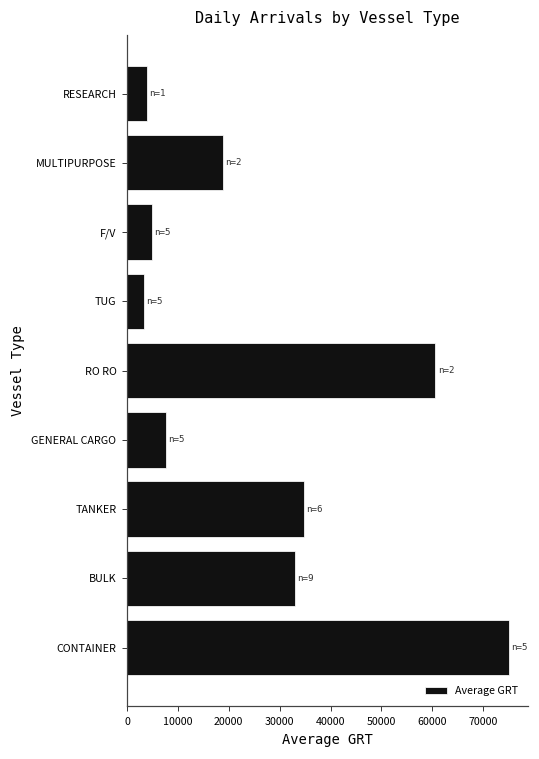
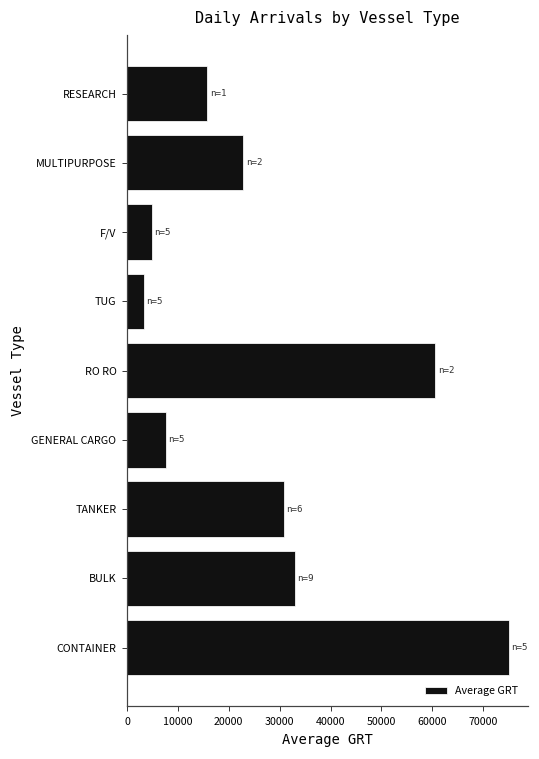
RESEARCH: 4000 -> 16000
MULTIPURPOSE: 19000 -> 23000
TANKER: 35000 -> 31000
